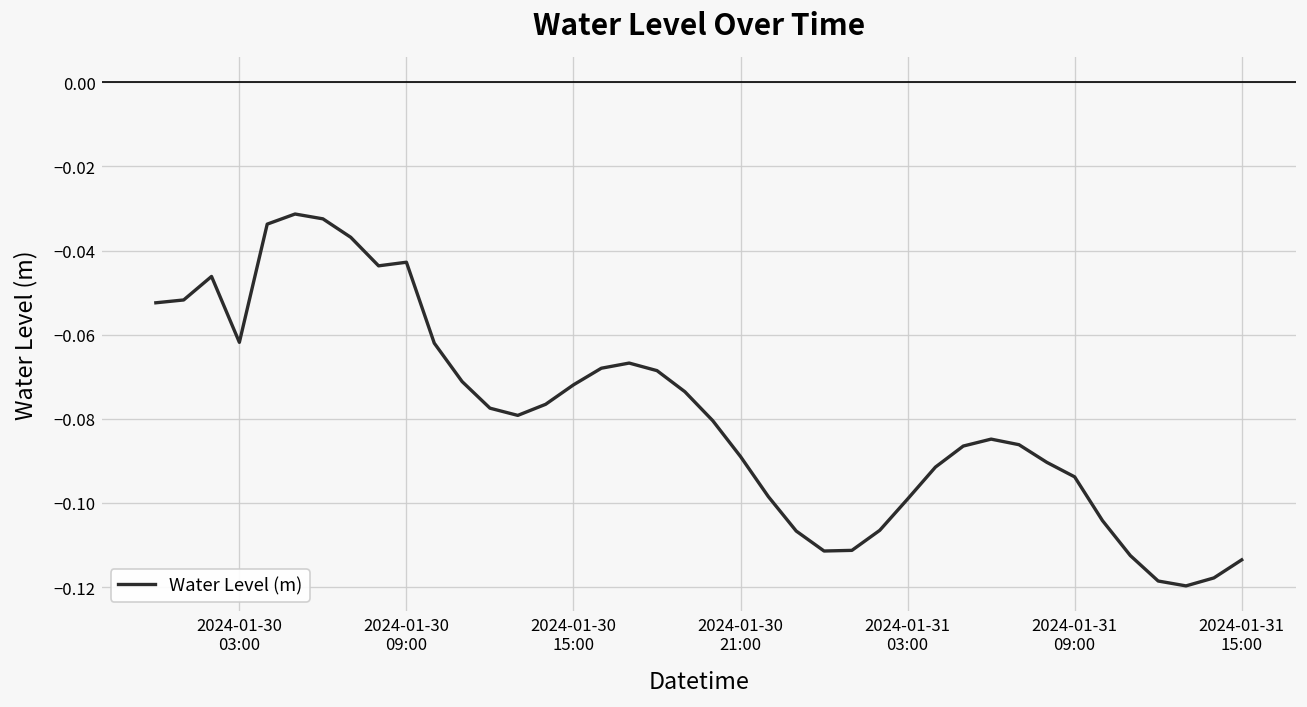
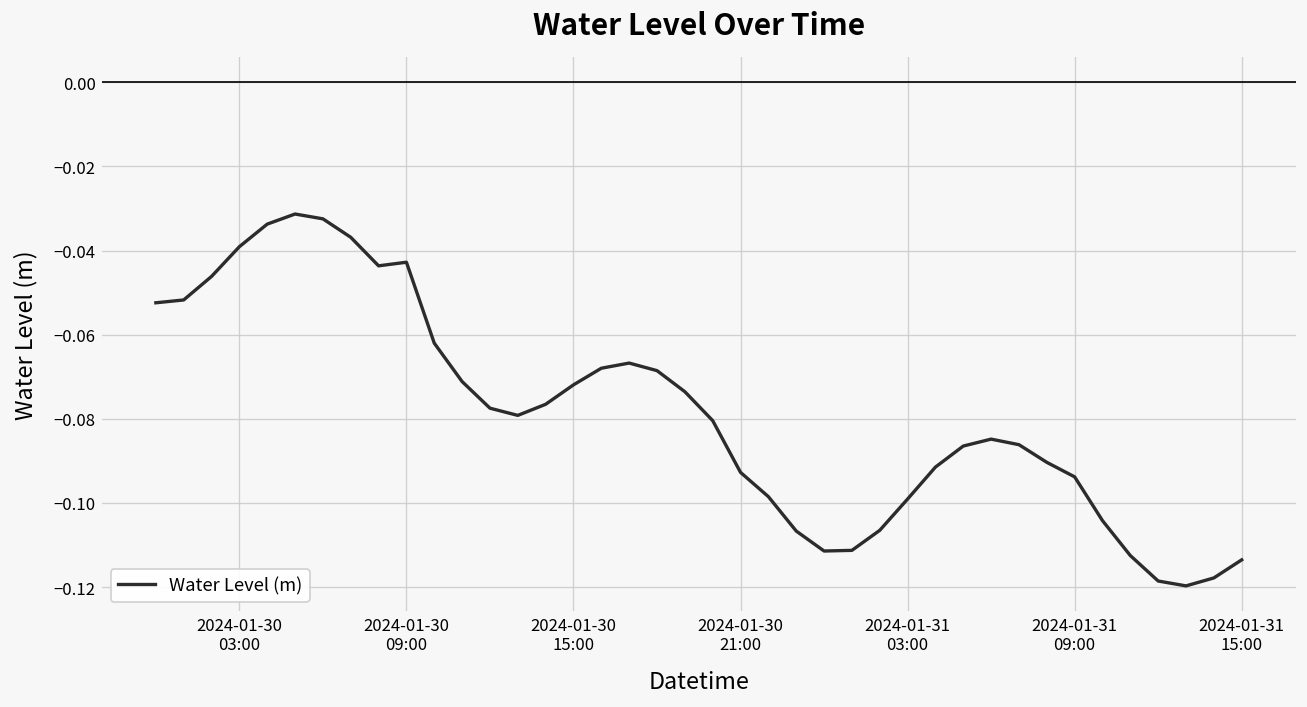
2024-01-30 03:00: -0.062 -> -0.039
2024-01-30 21:00: -0.089 -> -0.093
